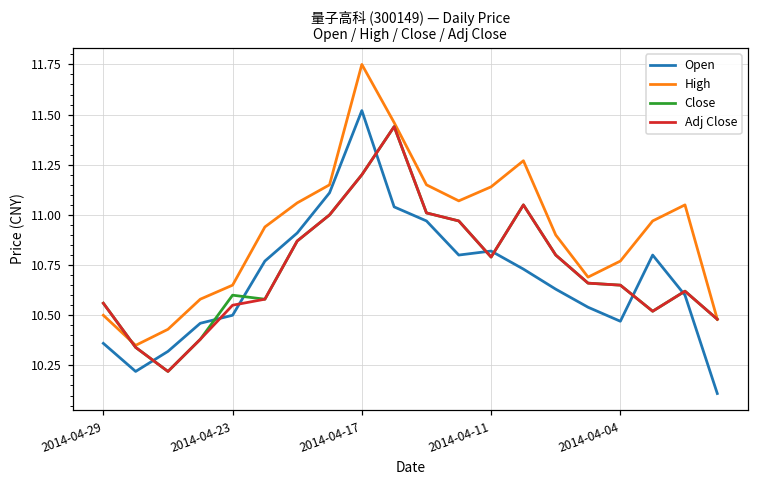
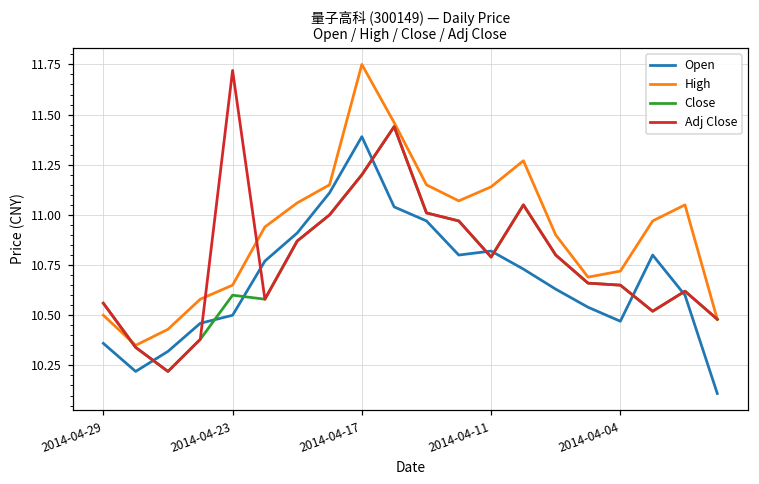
Adj Close, 2014-04-23: 10.55 -> 11.72
Open, 2014-04-17: 11.52 -> 11.39
High, 2014-04-04: 10.77 -> 10.72
